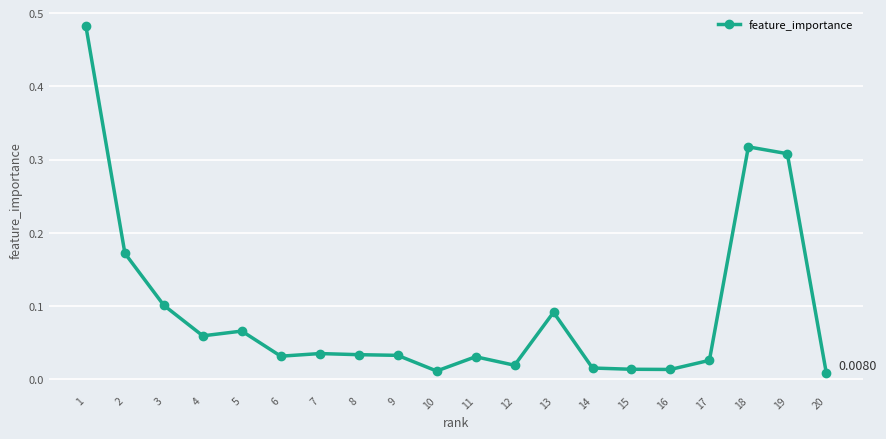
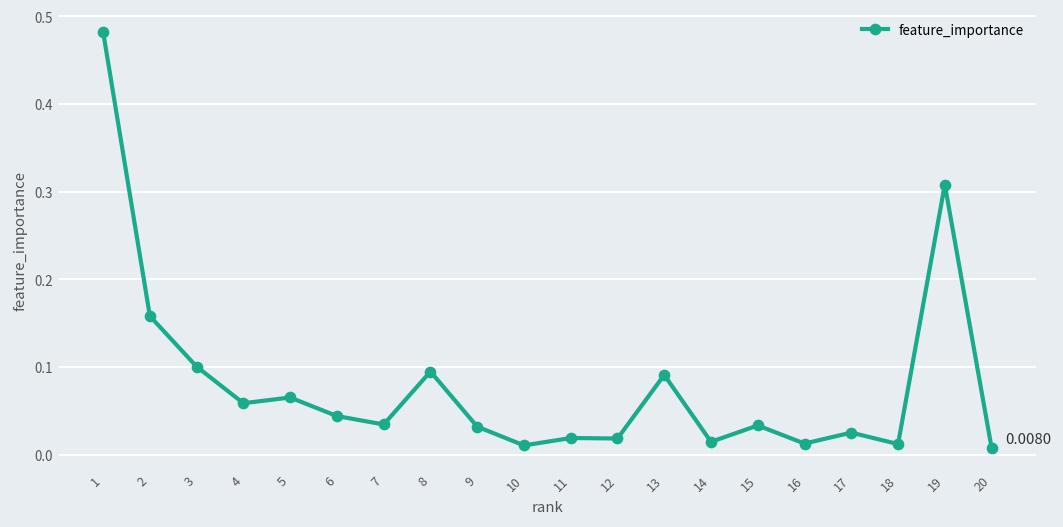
2: 0.17 -> 0.16
6: 0.03 -> 0.04
8: 0.03 -> 0.09
11: 0.03 -> 0.02
15: 0.01 -> 0.03
18: 0.32 -> 0.01
